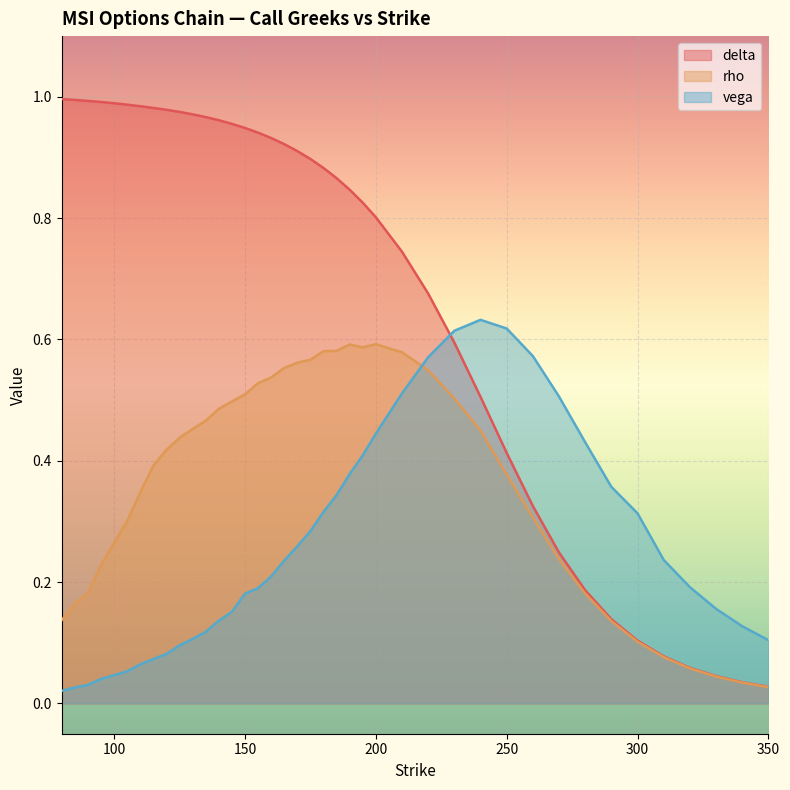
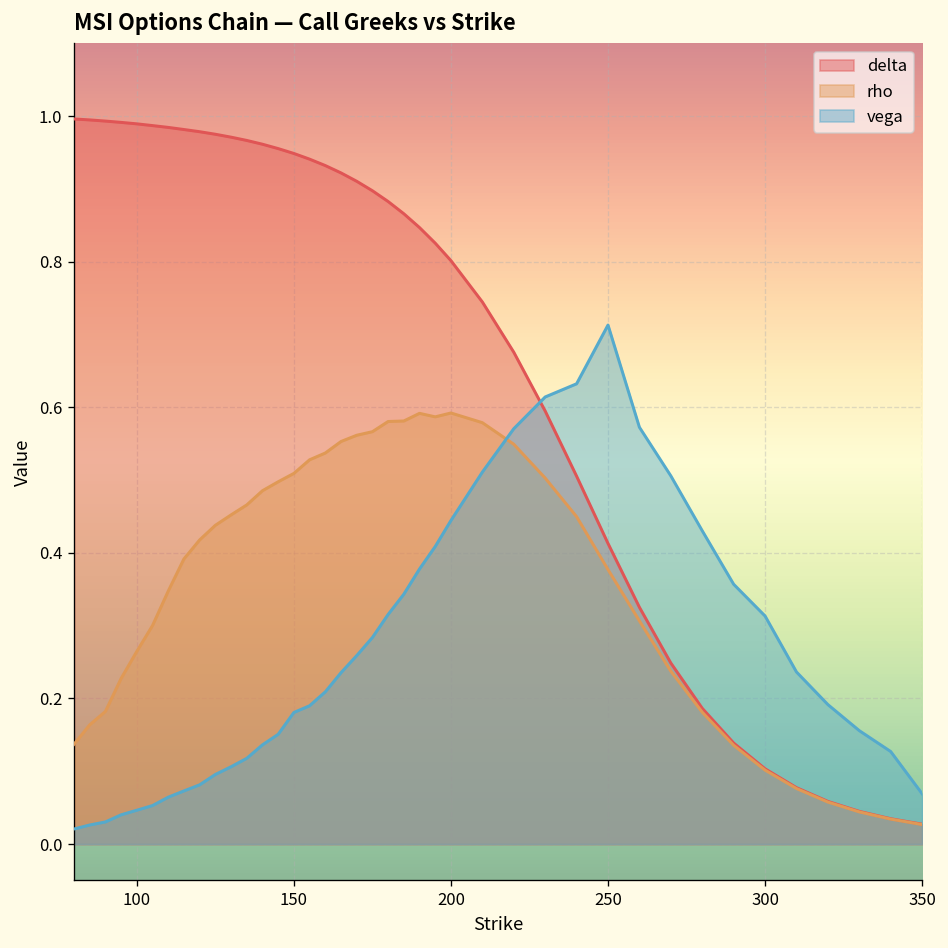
vega, 250: 0.62 -> 0.71
vega, 350: 0.10 -> 0.07
